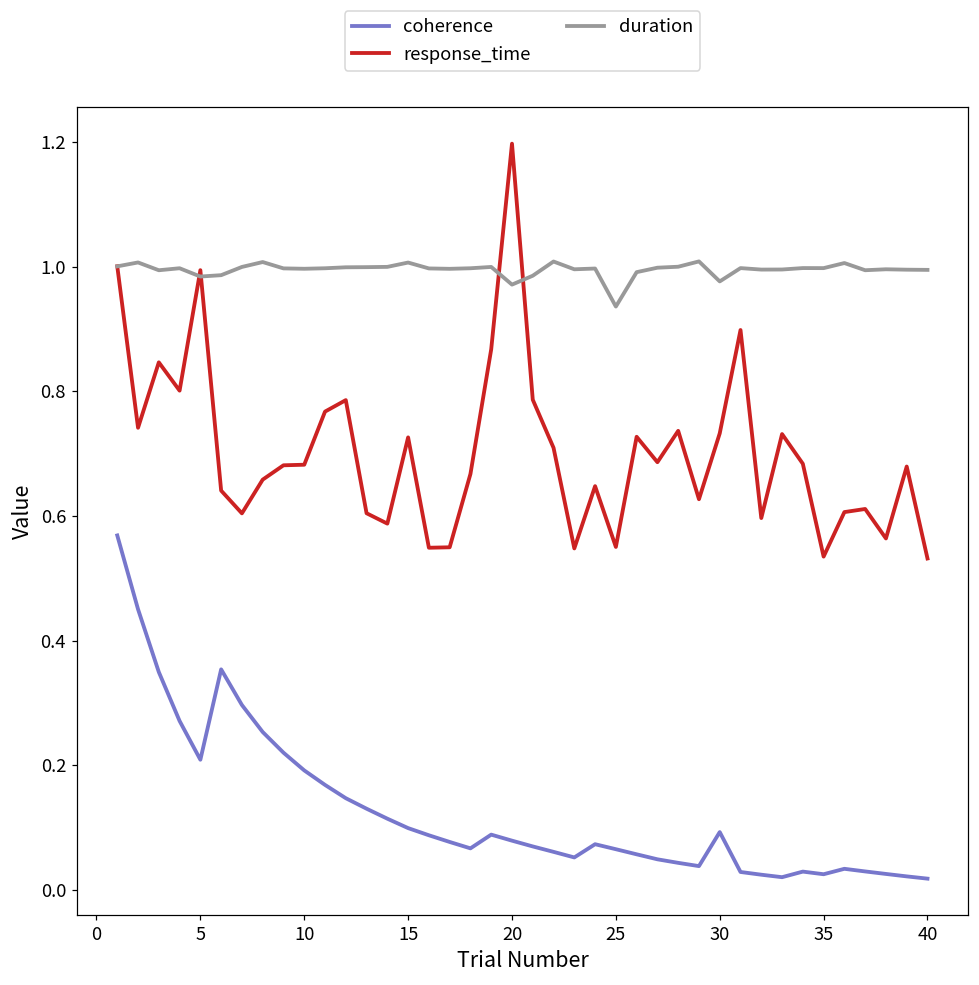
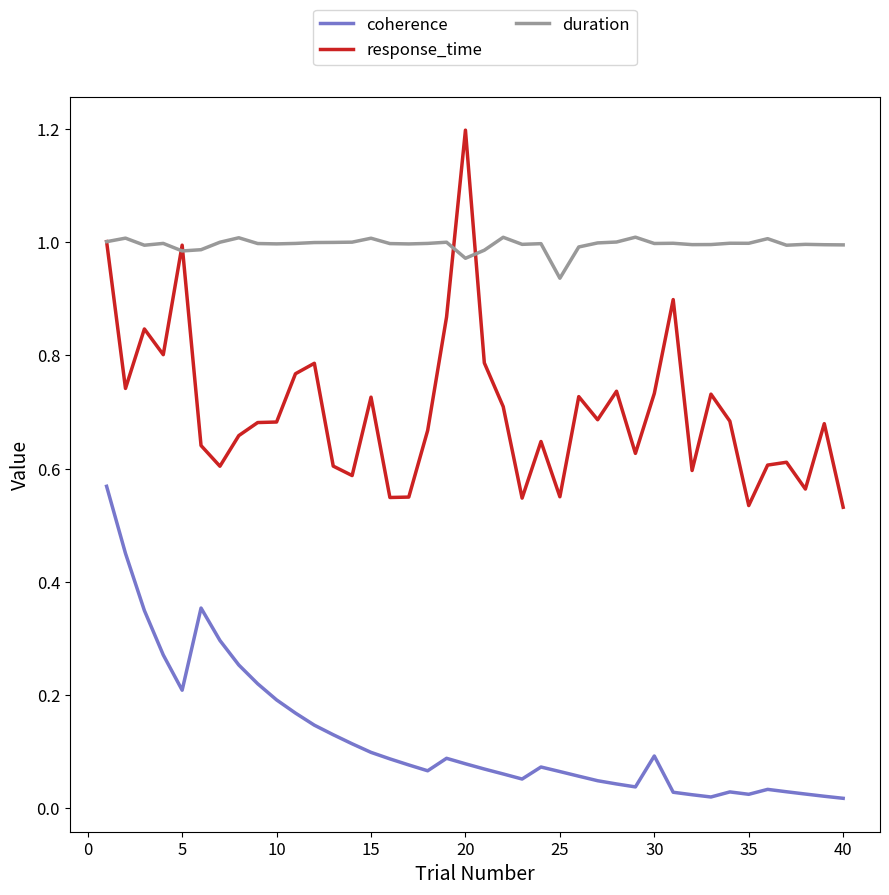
duration, 30: 0.98 -> 1.00
